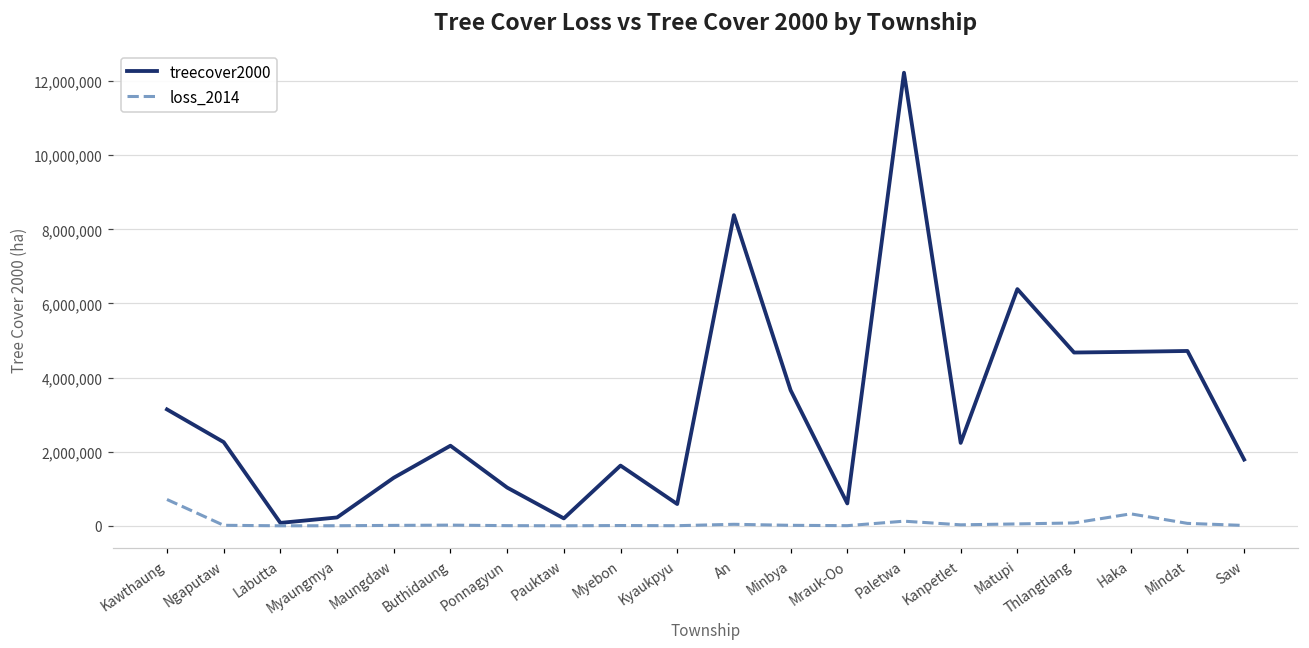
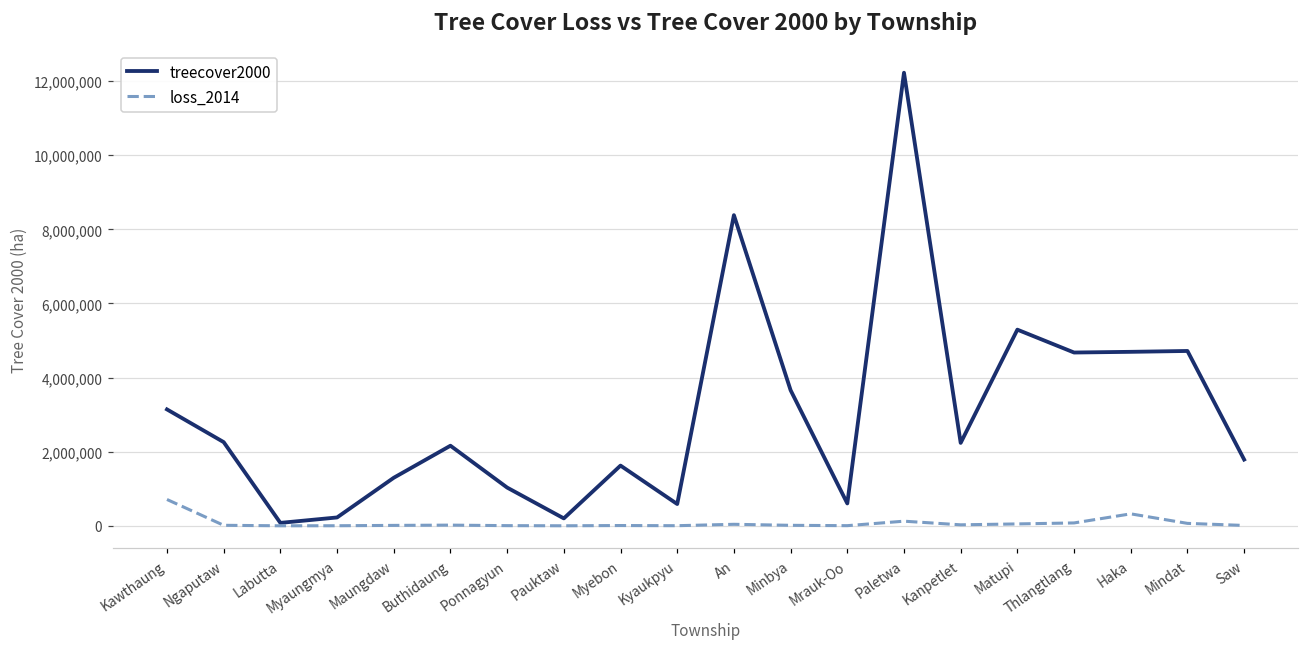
treecover2000, Matupi: 6,400,000 -> 5,300,000
